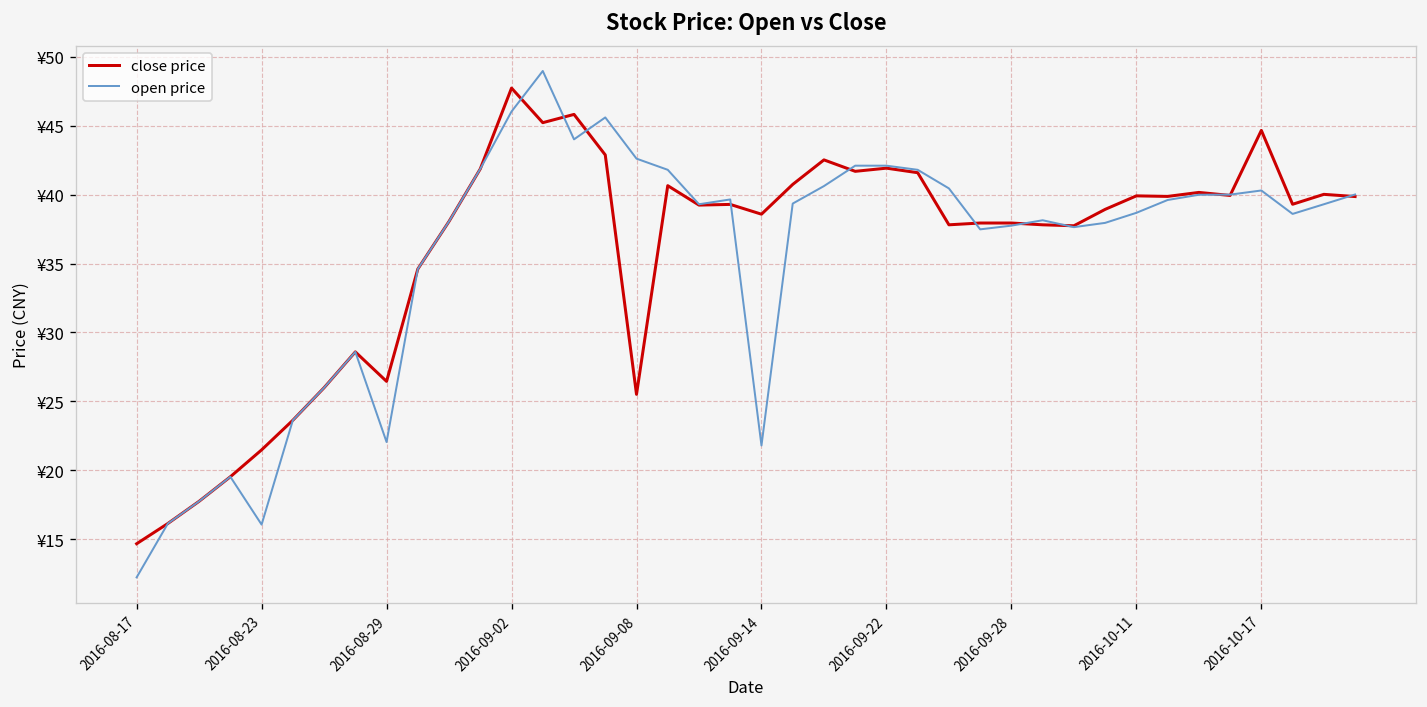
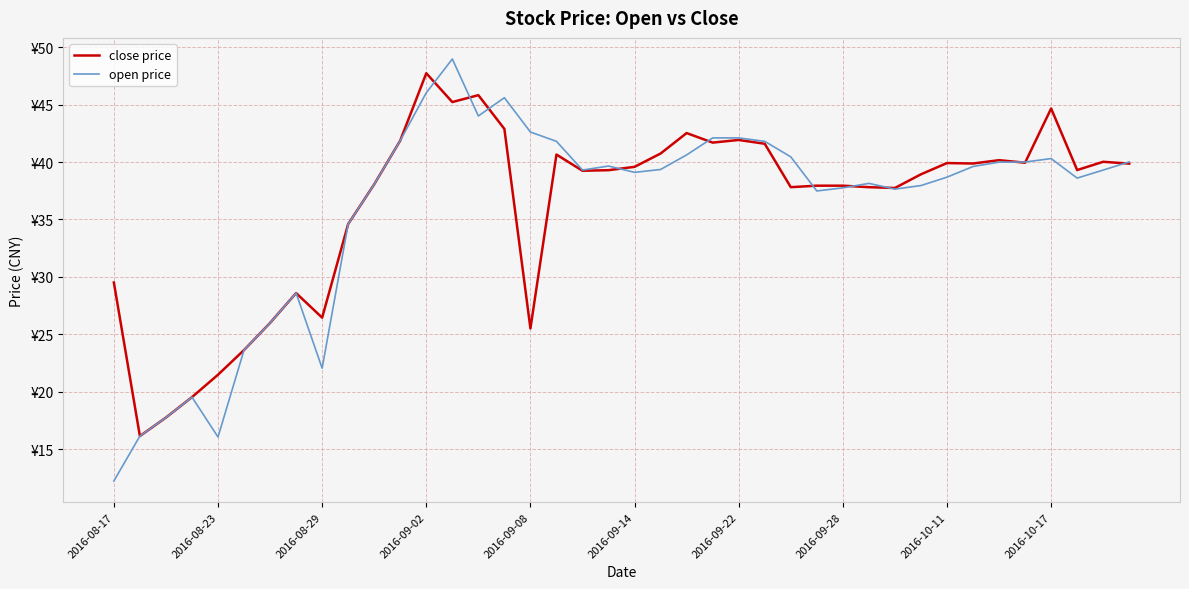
close price, 2016-08-17: ¥14.7 -> ¥29.5
close price, 2016-09-14: ¥38.6 -> ¥39.6
open price, 2016-09-14: ¥21.8 -> ¥39.1
